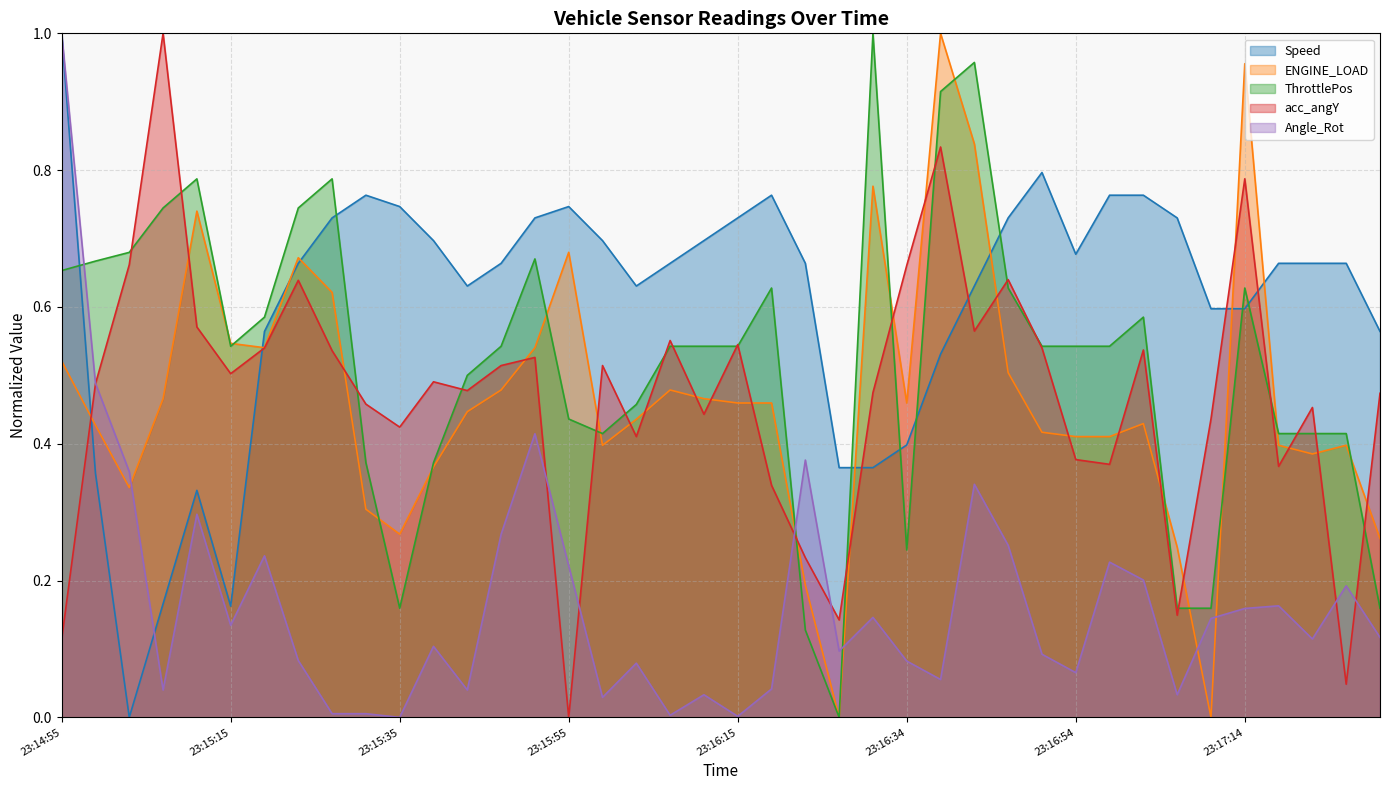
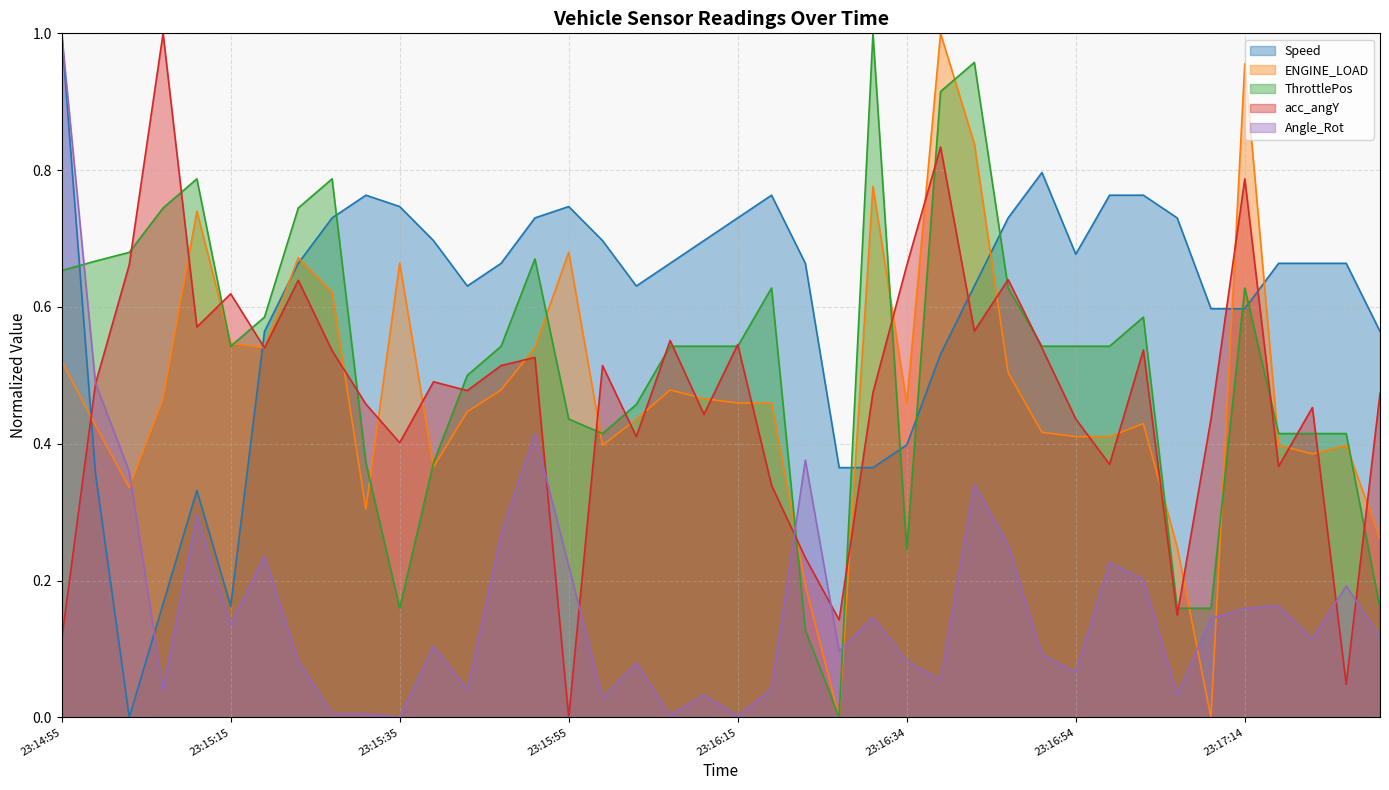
acc_angY, 23:15:15: 0.50 -> 0.62
ENGINE_LOAD, 23:15:35: 0.27 -> 0.66
acc_angY, 23:15:35: 0.42 -> 0.40
acc_angY, 23:16:54: 0.38 -> 0.44
